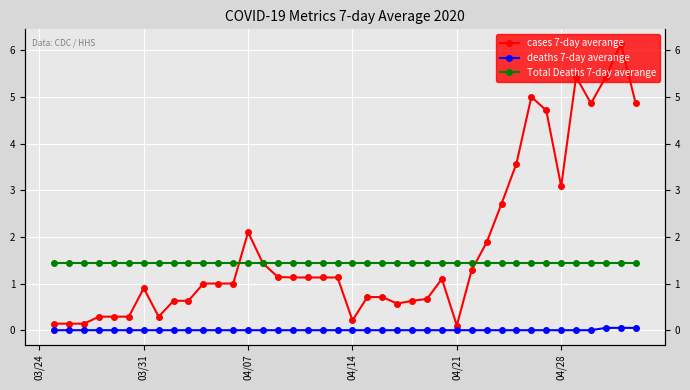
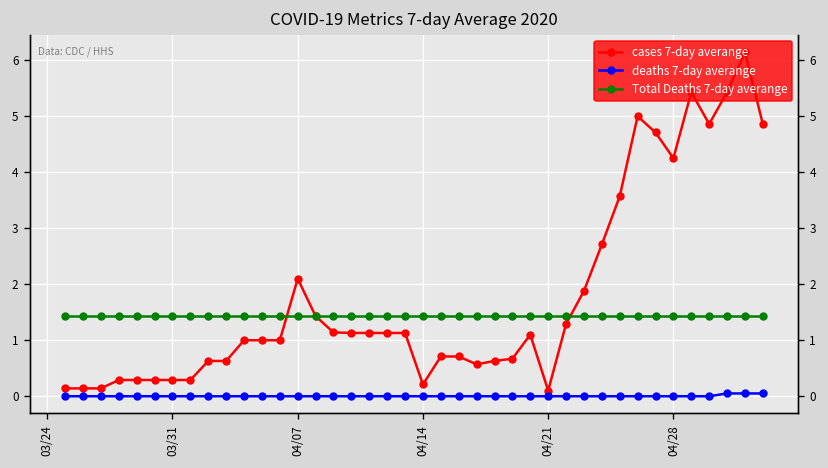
cases 7-day averange, 03/31: 0.9 -> 0.3
cases 7-day averange, 04/28: 3.1 -> 4.3
